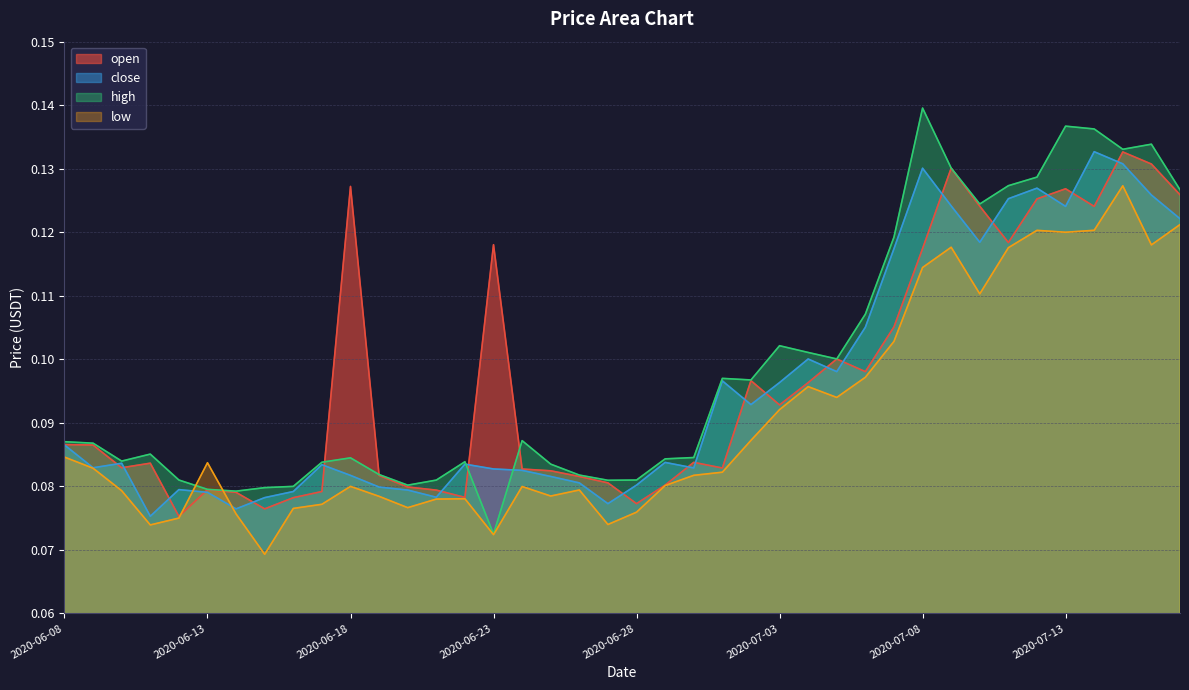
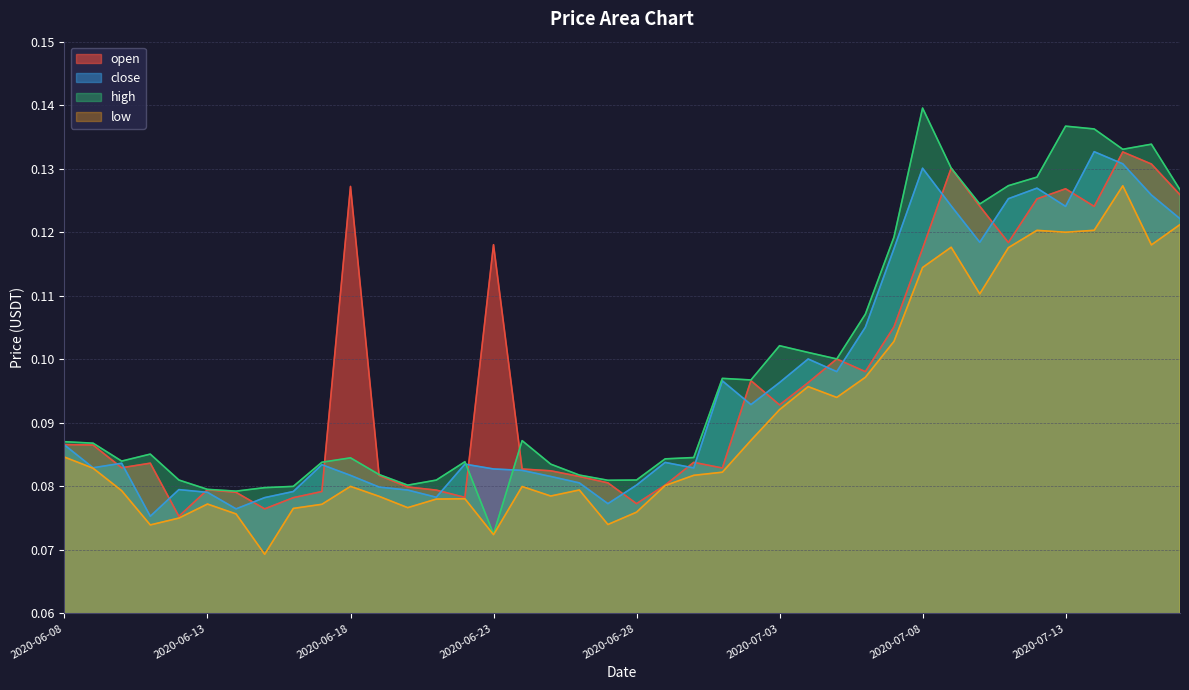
low, 2020-06-13: 0.084 -> 0.077
